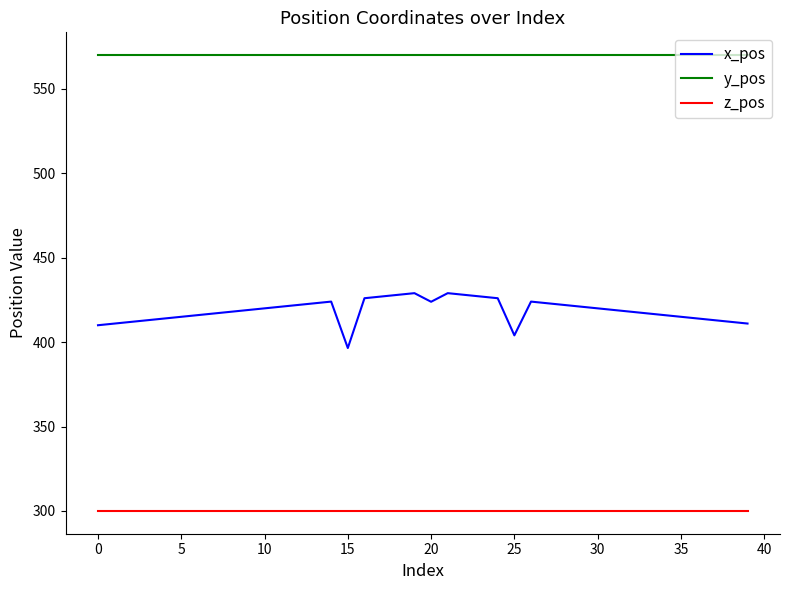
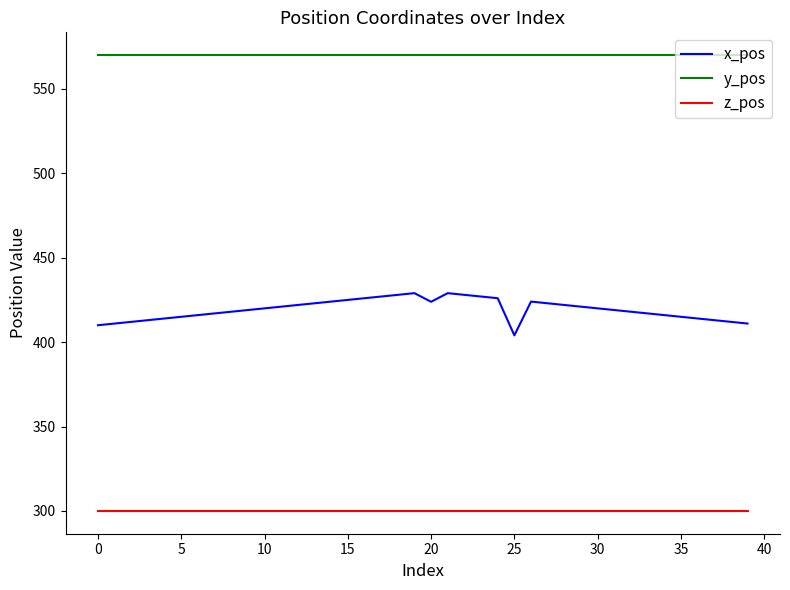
x_pos, 15: 397 -> 425
